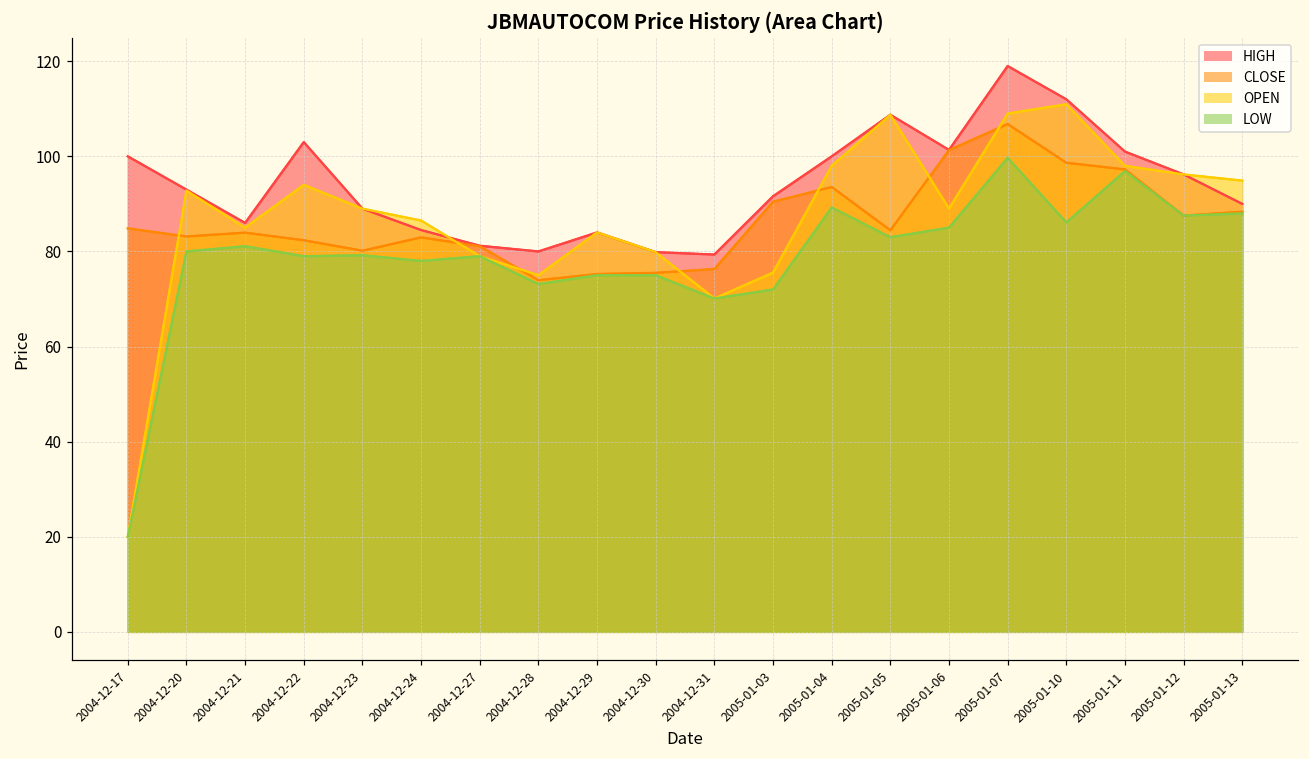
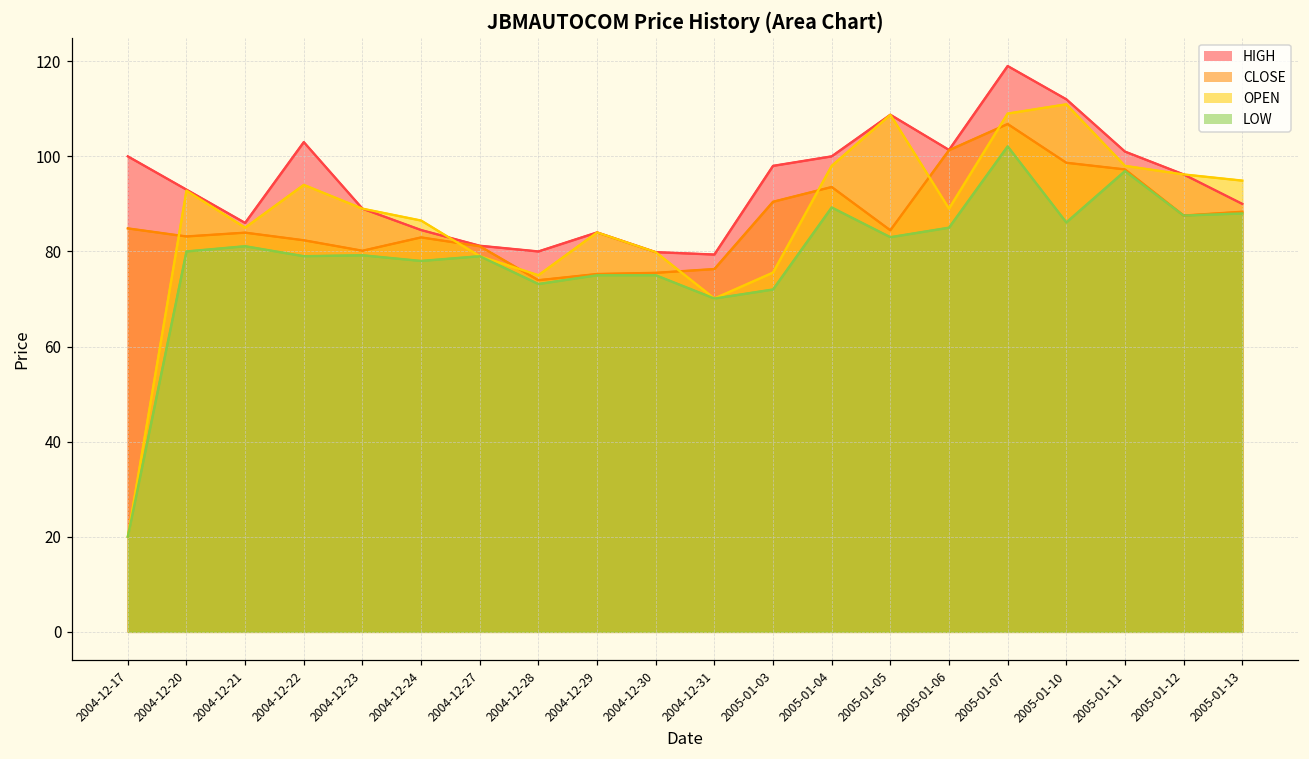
HIGH, 2005-01-03: 92 -> 98
LOW, 2005-01-07: 100 -> 102
